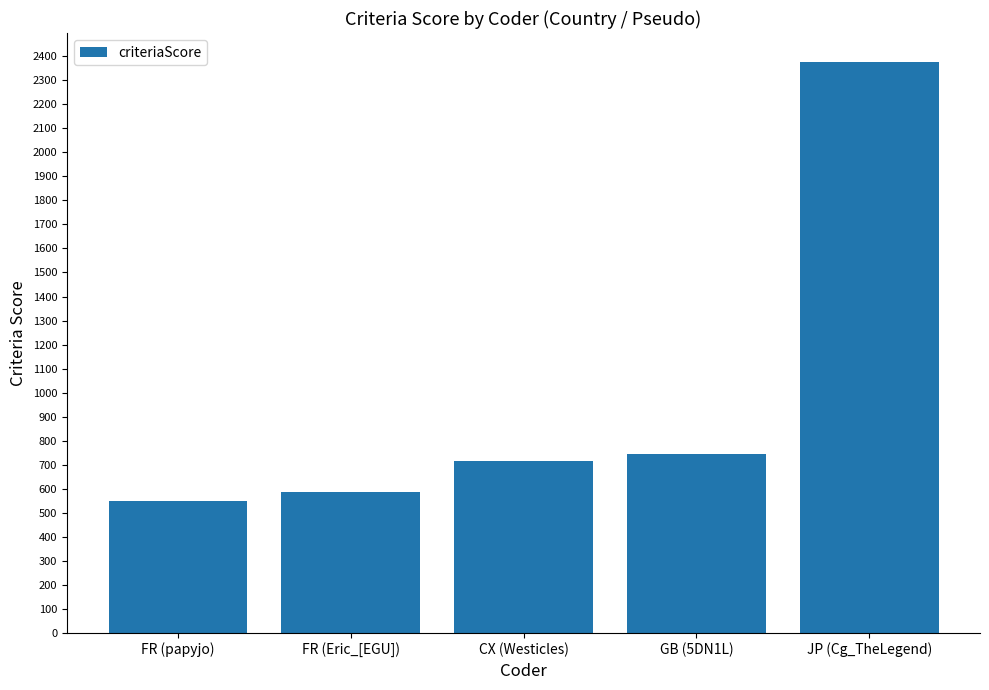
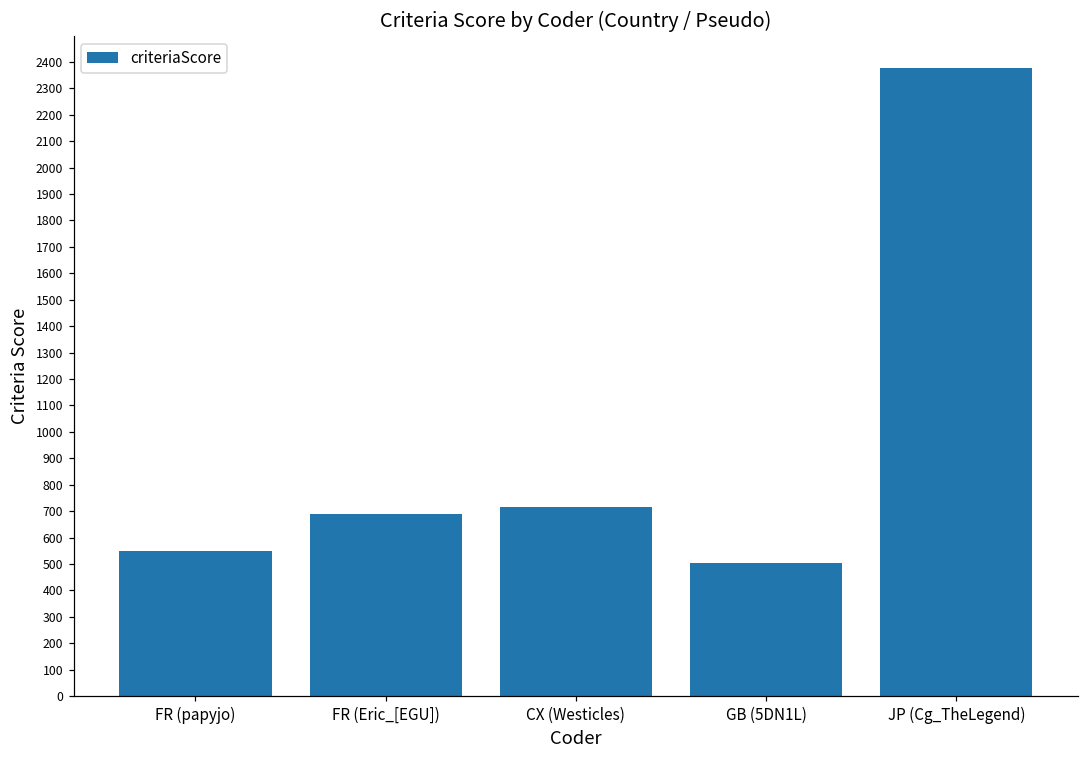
FR (Eric_[EGU]): 580 -> 690
GB (5DN1L): 740 -> 510
